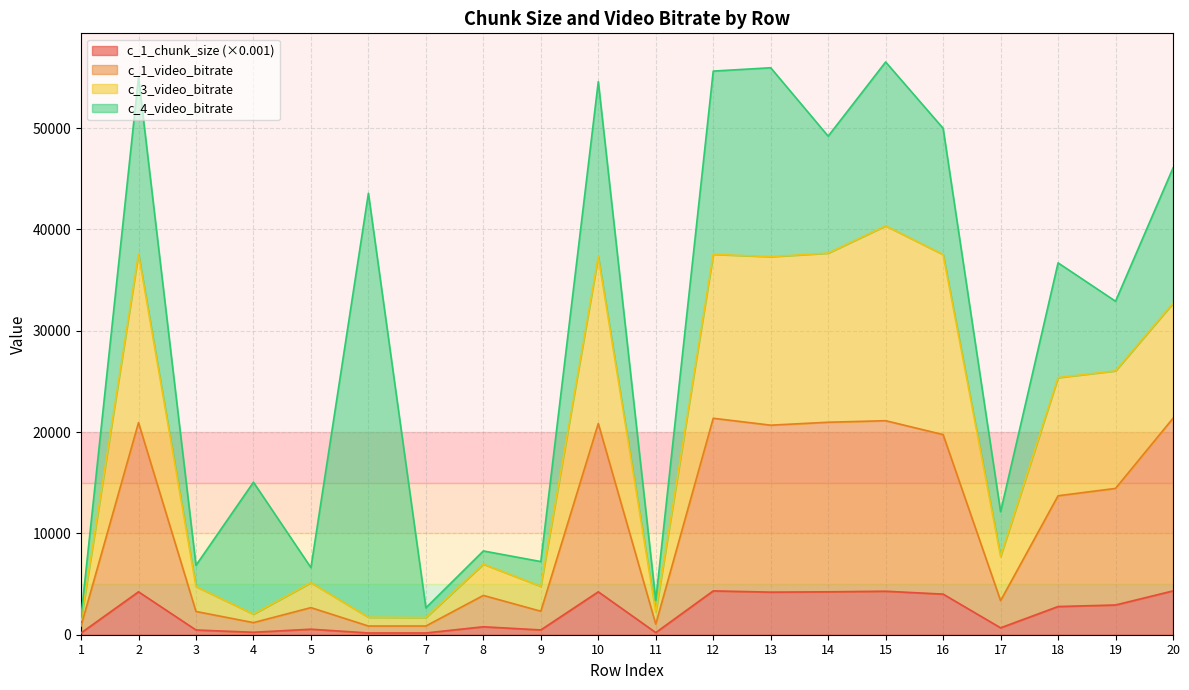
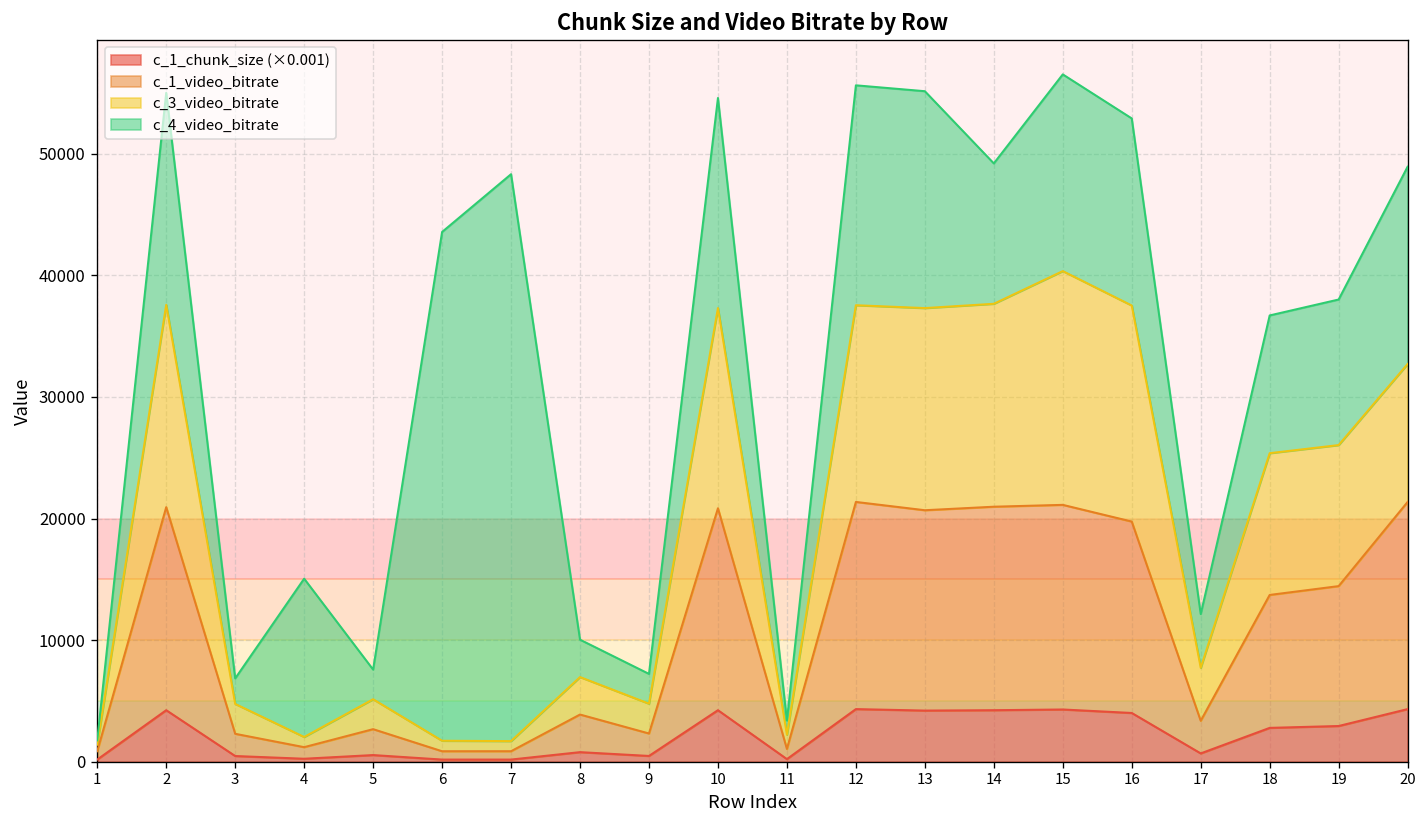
c_4_video_bitrate, 5: 1500 -> 2400
c_4_video_bitrate, 7: 1000 -> 46600
c_4_video_bitrate, 8: 1300 -> 3100
c_4_video_bitrate, 13: 18600 -> 17800
c_4_video_bitrate, 16: 12500 -> 15400
c_4_video_bitrate, 19: 6900 -> 12000
c_4_video_bitrate, 20: 13400 -> 16200
